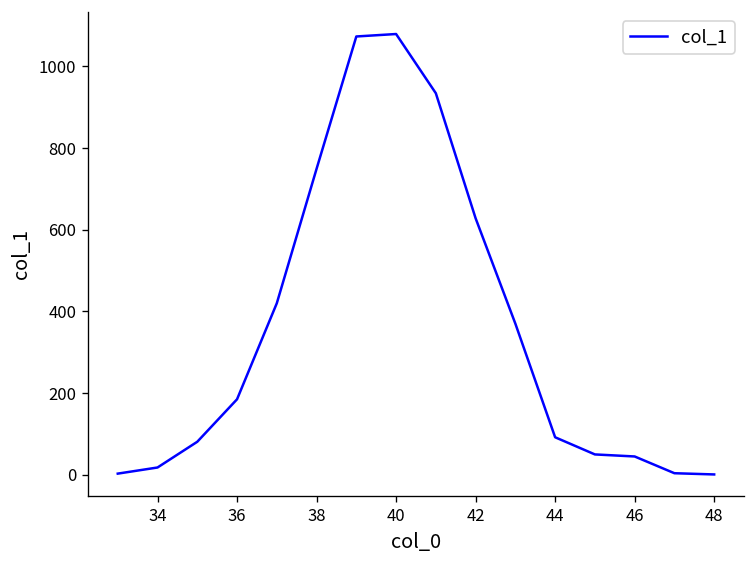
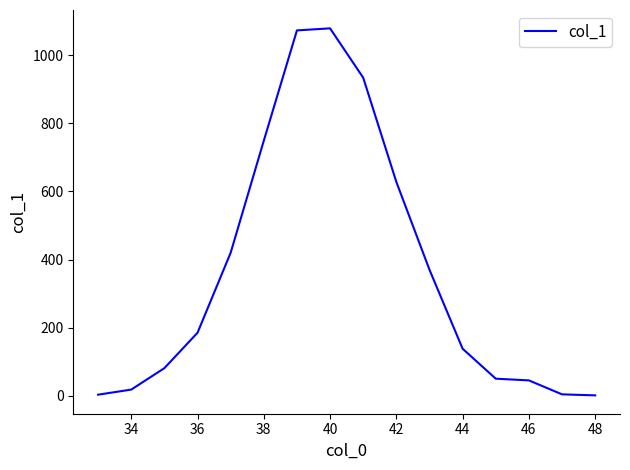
44: 90 -> 140
